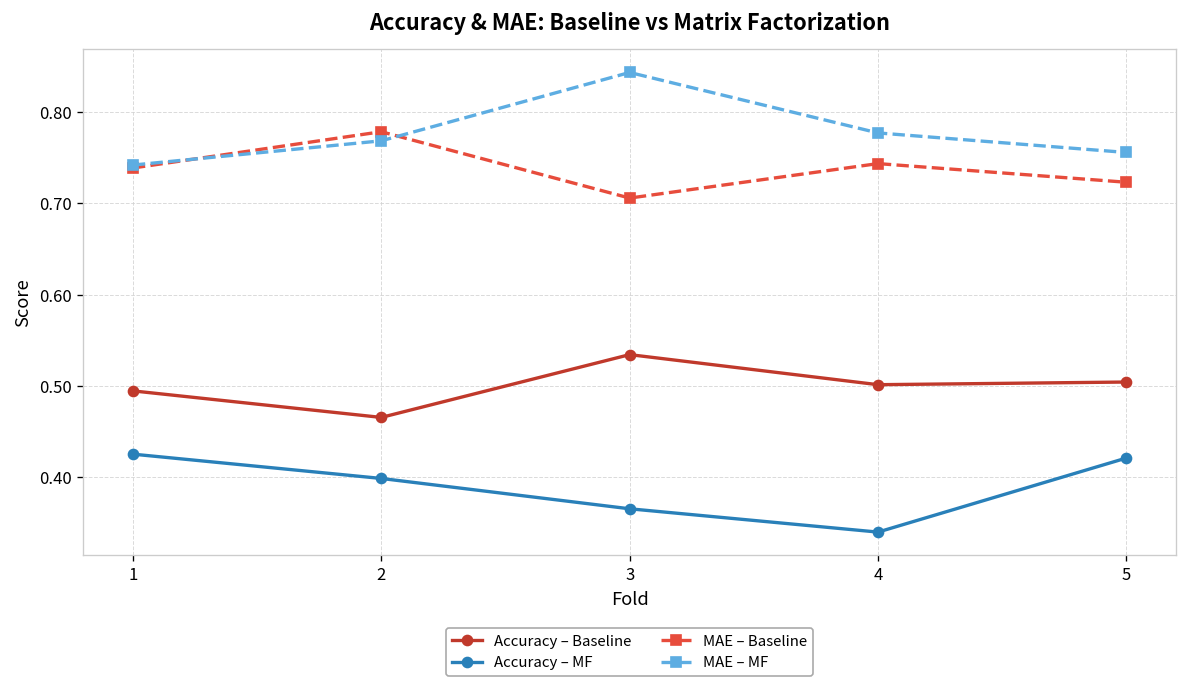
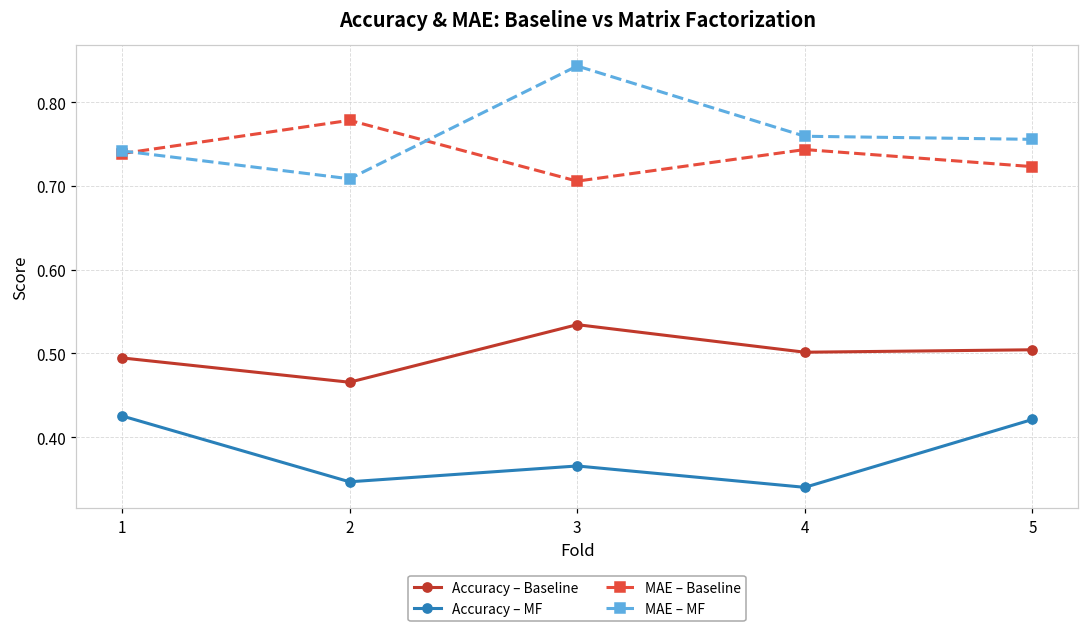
Accuracy – MF, 2: 0.40 -> 0.35
MAE – MF, 2: 0.77 -> 0.71
MAE – MF, 4: 0.78 -> 0.76
